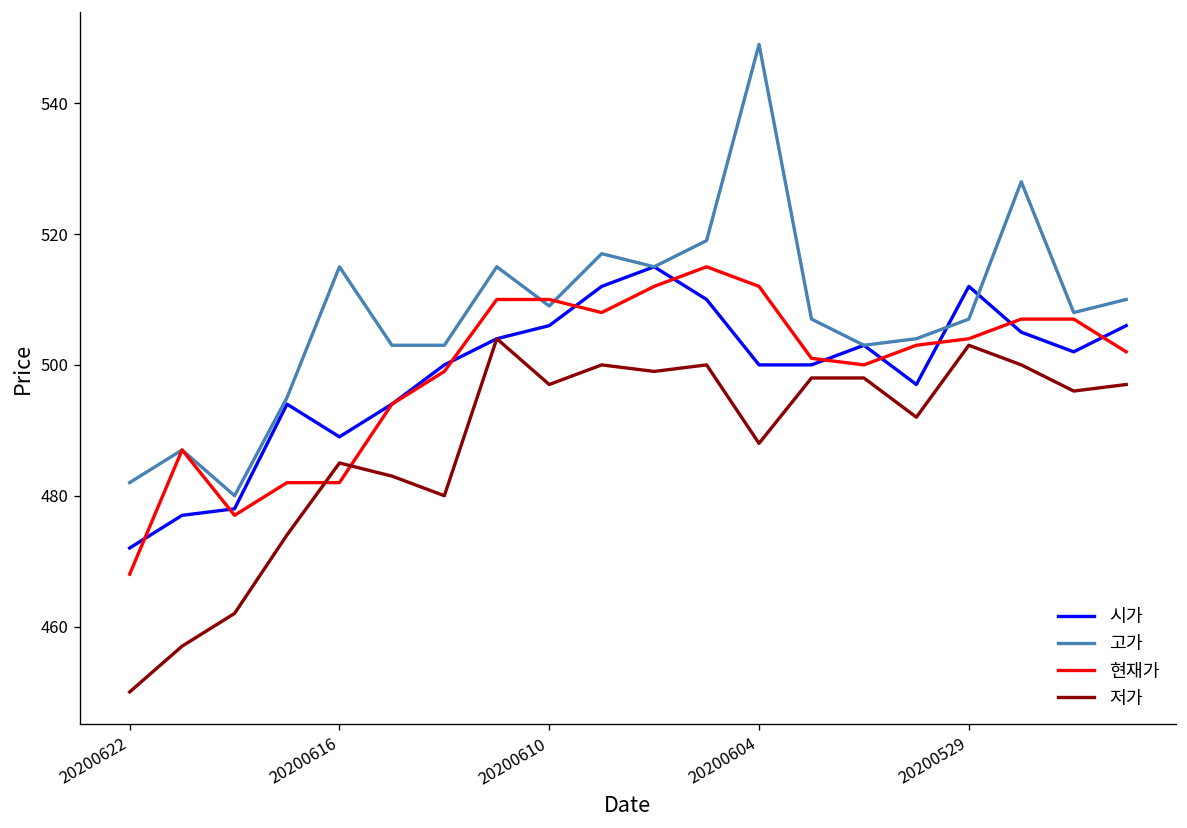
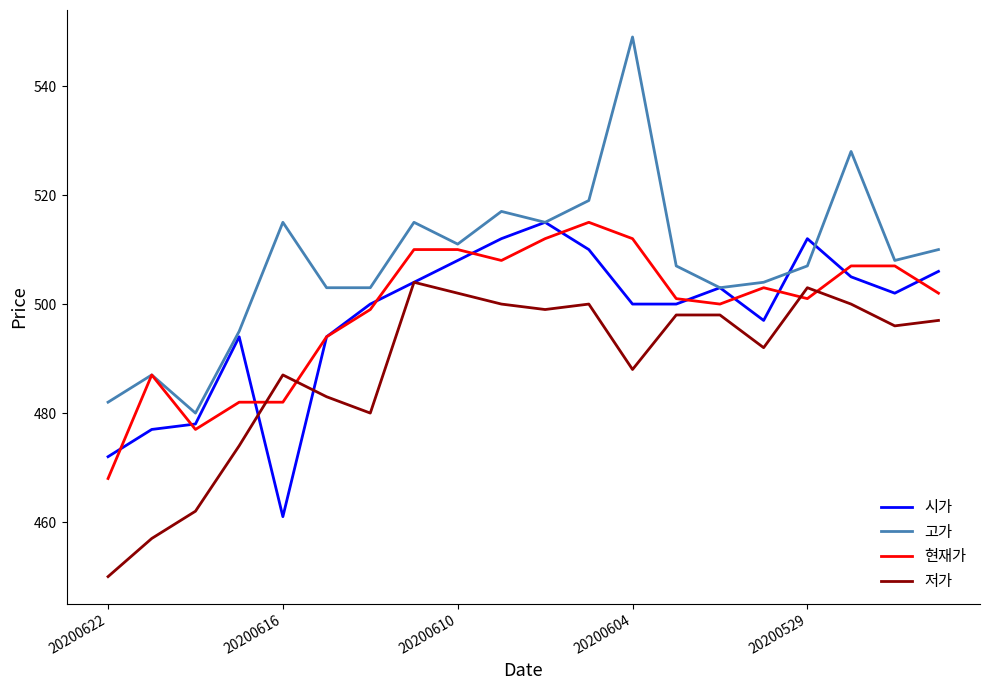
시가, 20200616: 489 -> 461
저가, 20200616: 485 -> 487
시가, 20200610: 506 -> 508
고가, 20200610: 509 -> 511
저가, 20200610: 497 -> 502
현재가, 20200529: 504 -> 501
